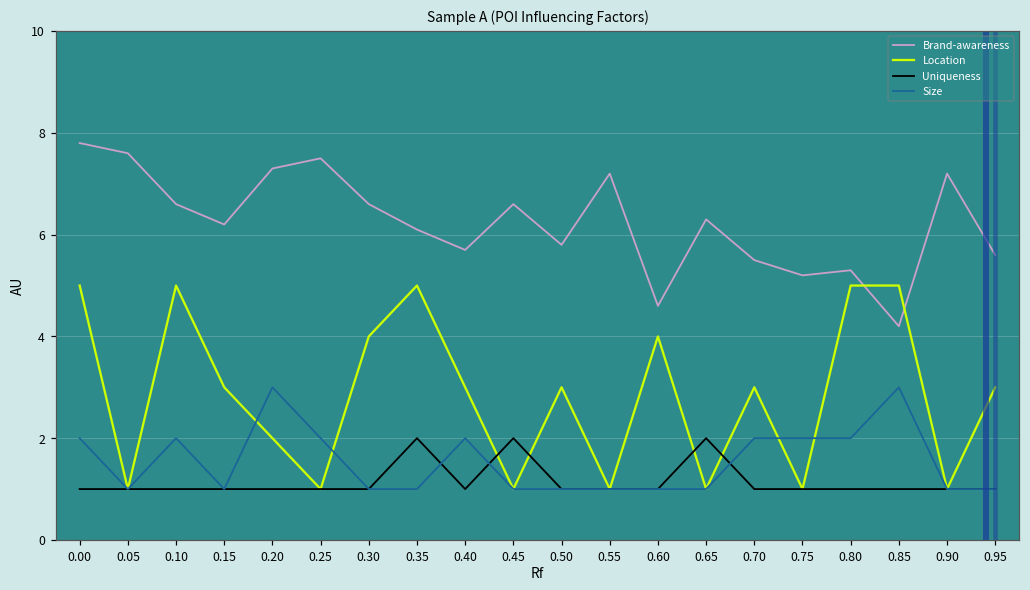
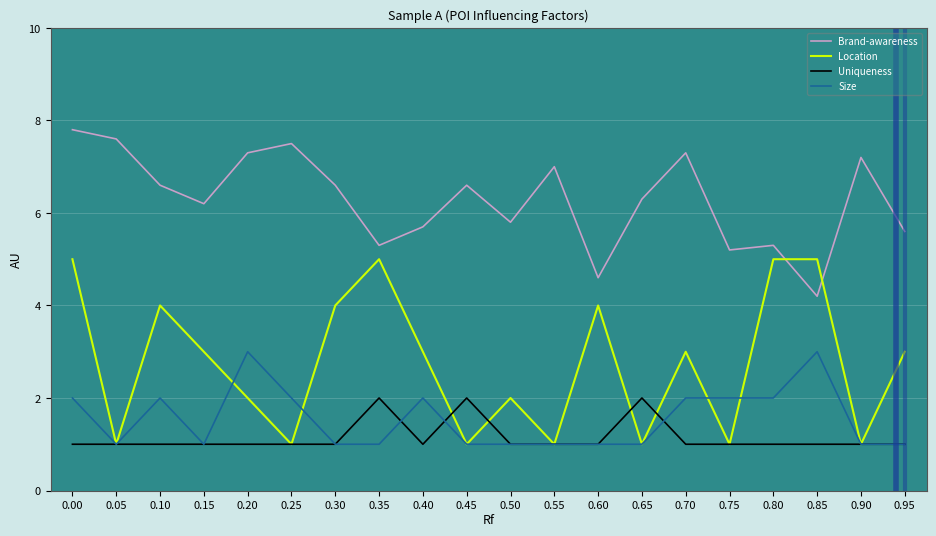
Location, 0.10: 5 -> 4
Brand-awareness, 0.35: 6.1 -> 5.3
Location, 0.50: 3 -> 2
Brand-awareness, 0.55: 7.2 -> 7.0
Brand-awareness, 0.70: 5.5 -> 7.3
